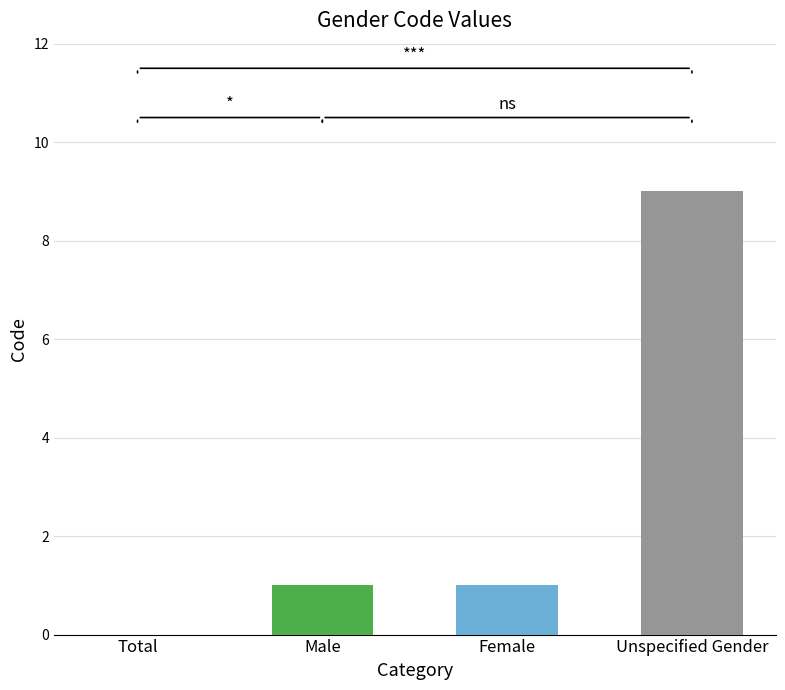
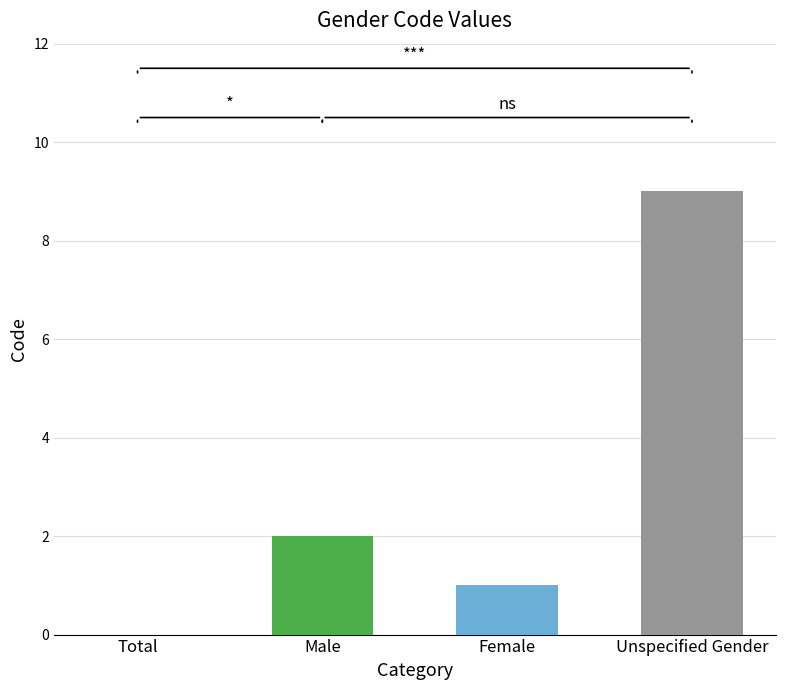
Male: 1 -> 2
